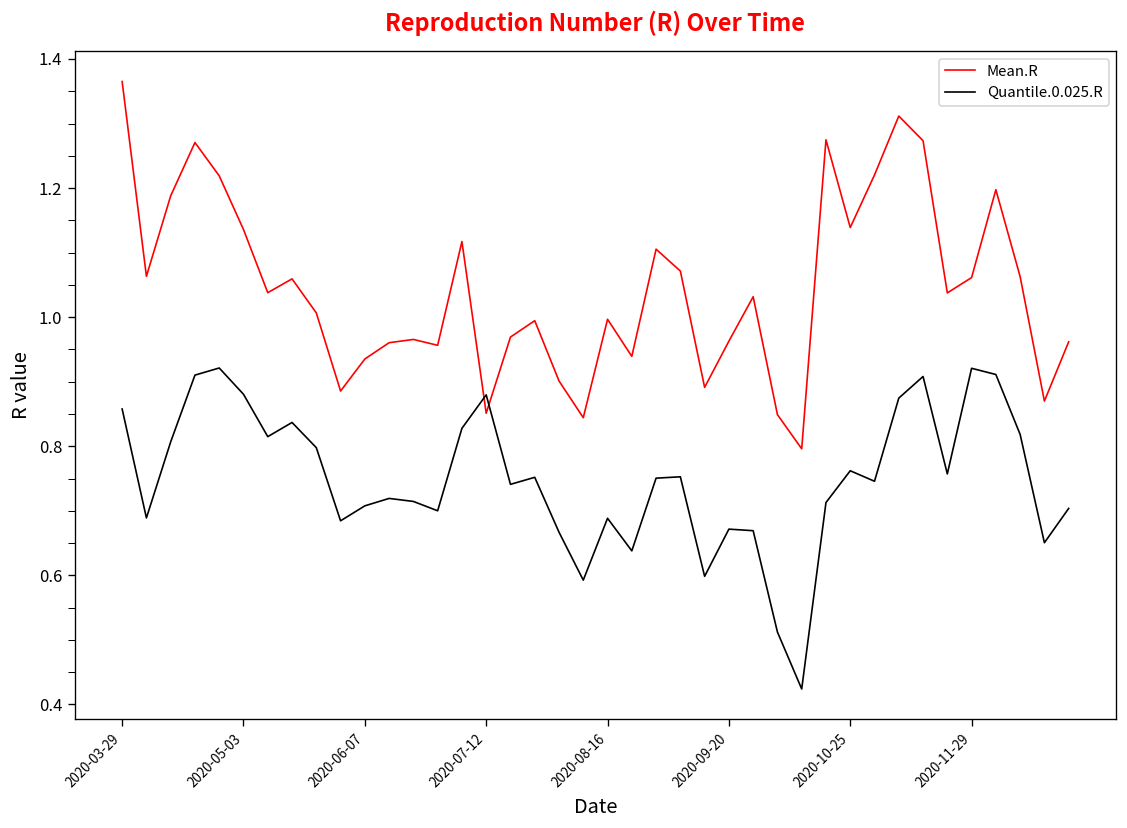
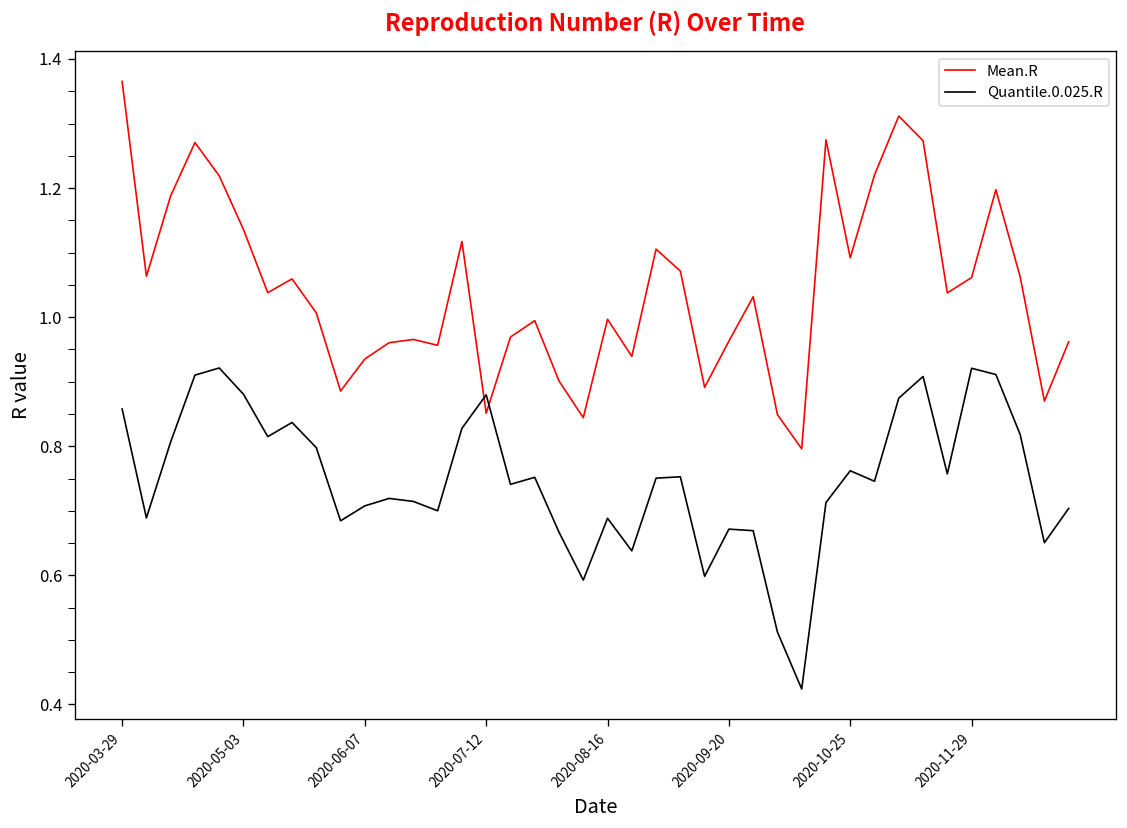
Mean.R, 2020-10-25: 1.14 -> 1.09
